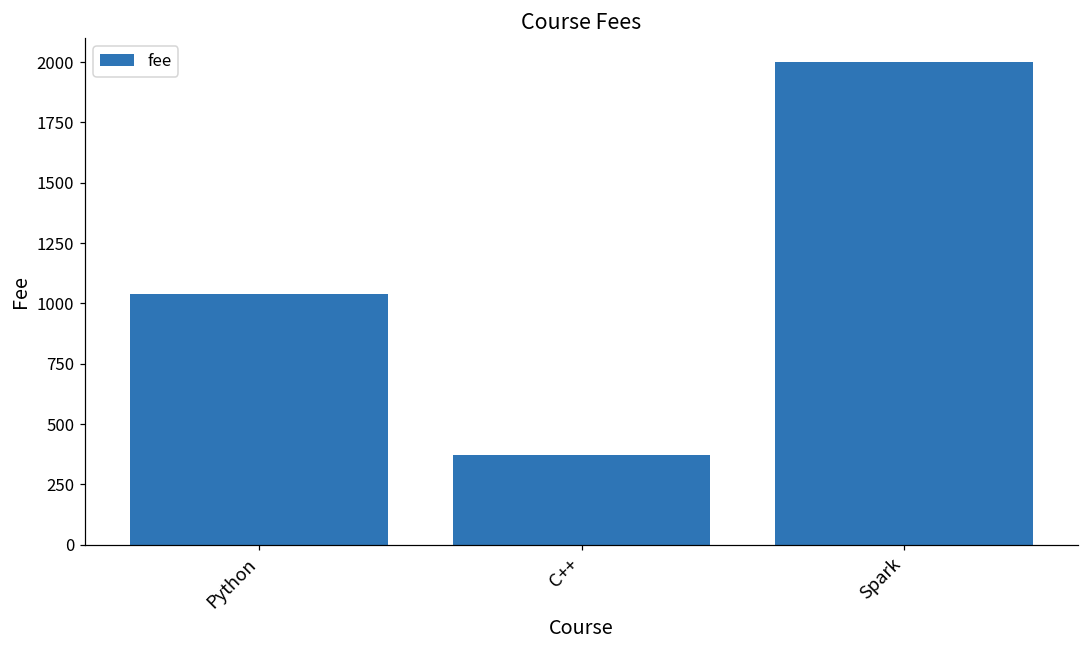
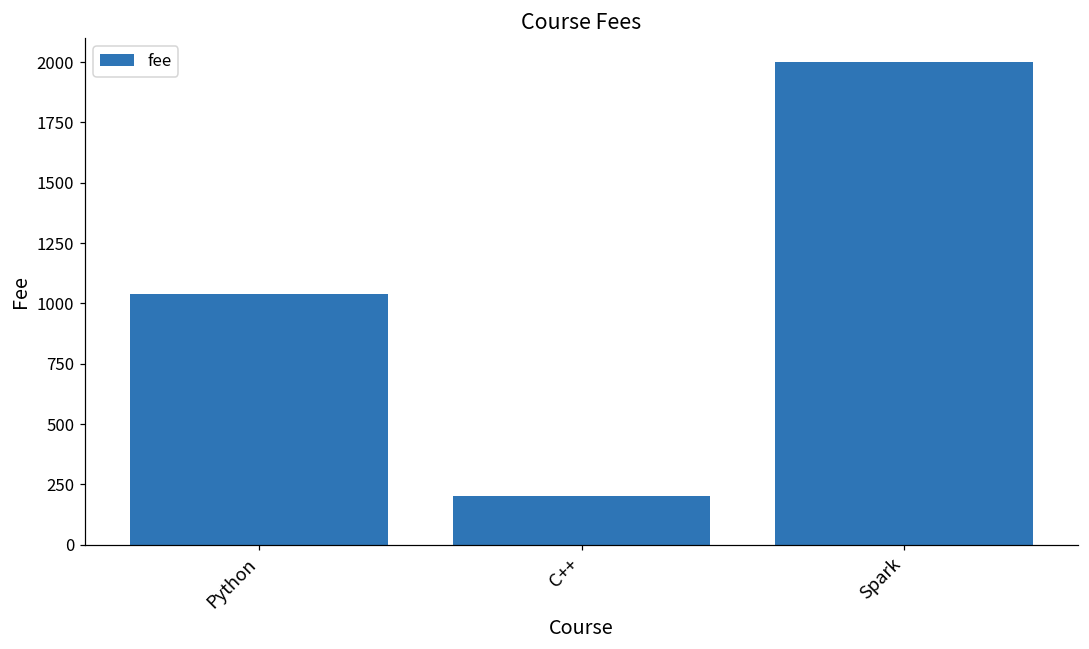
C++: 370 -> 200
